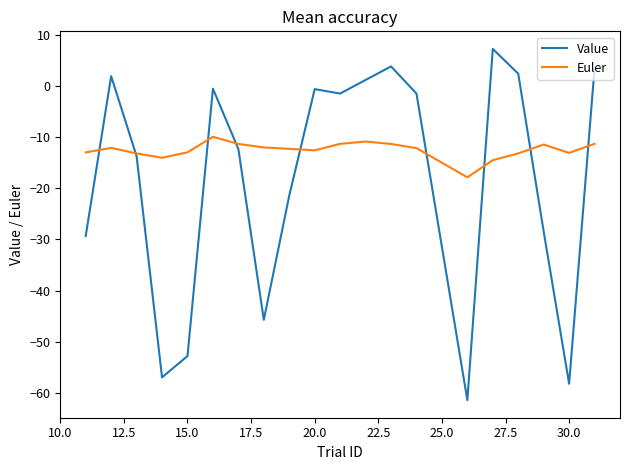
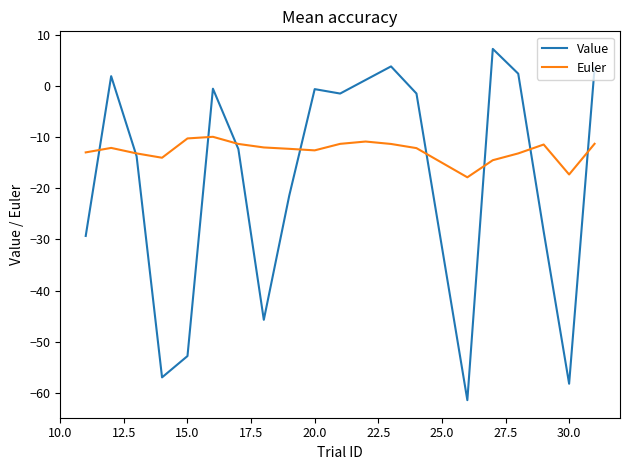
Euler, 15.0: -13 -> -10
Euler, 30.0: -13 -> -17
